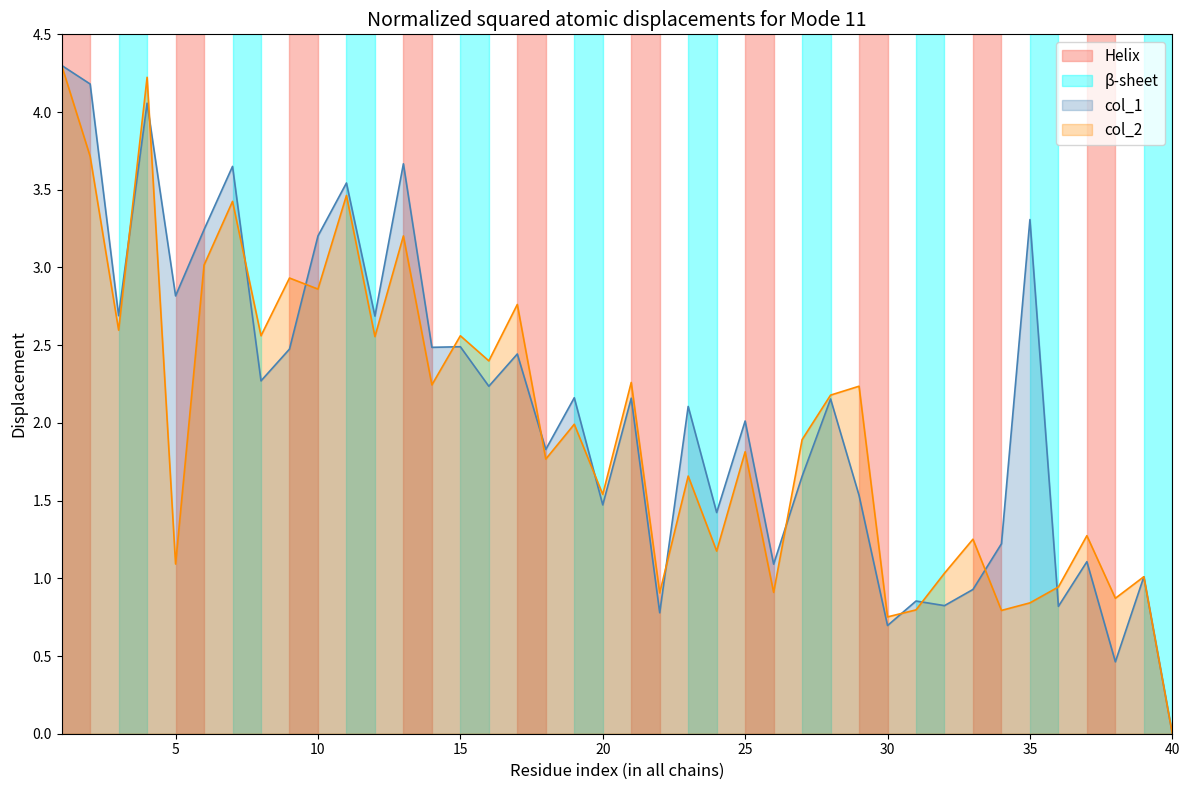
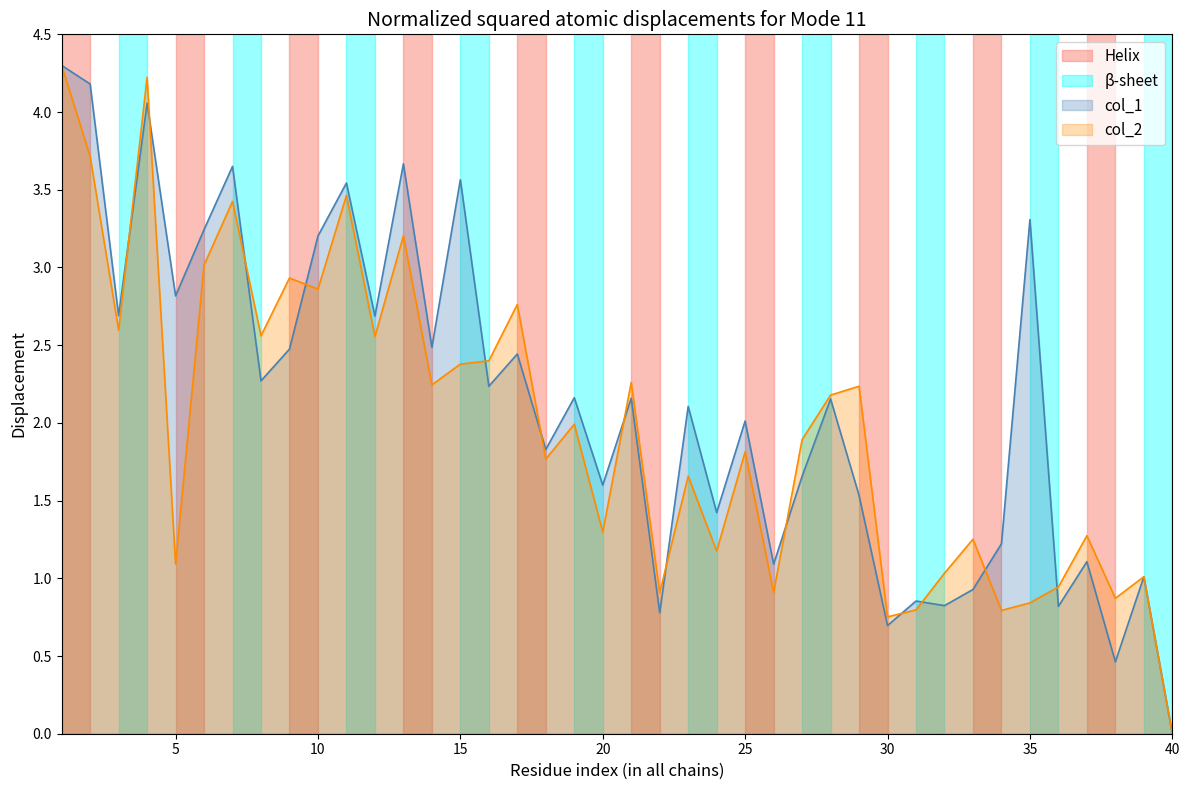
col_1, 15: 2.49 -> 3.56
col_2, 15: 2.56 -> 2.38
col_1, 20: 1.47 -> 1.60
col_2, 20: 1.54 -> 1.30
